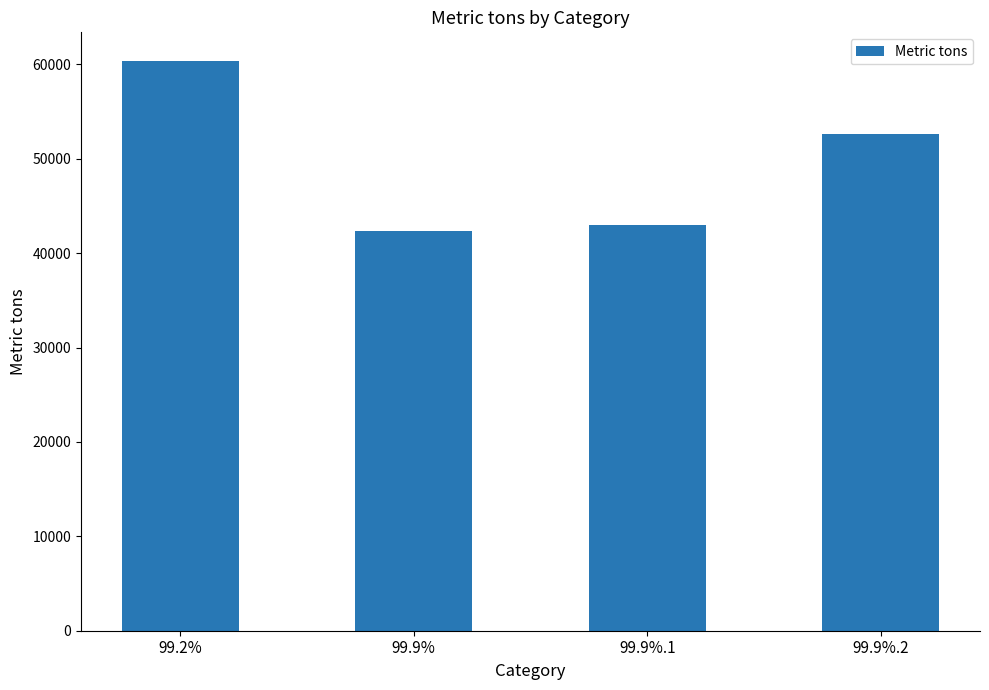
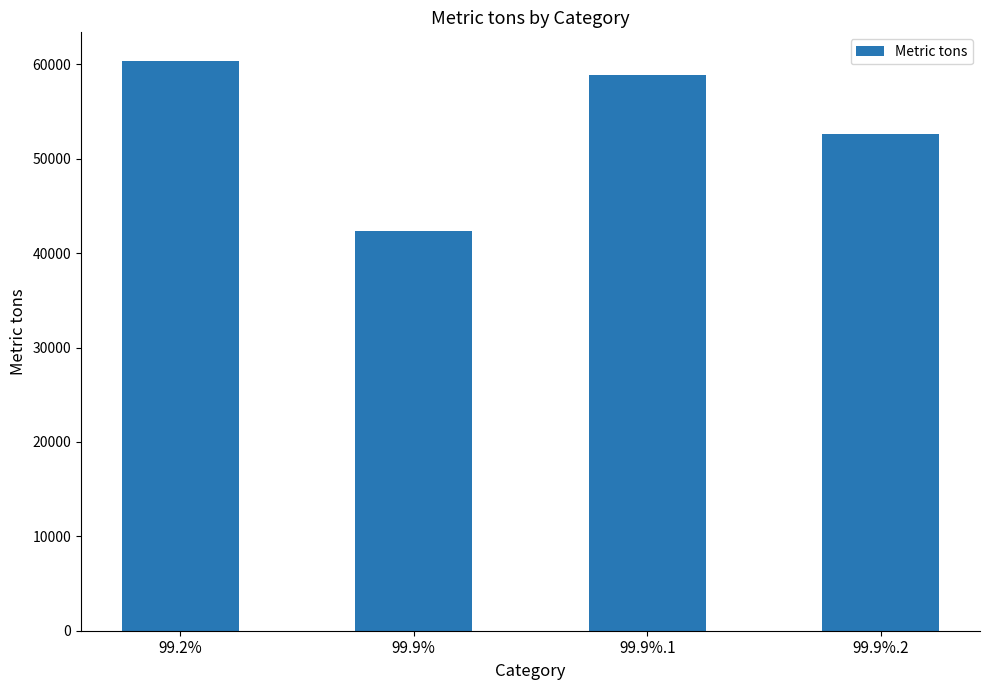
99.9%.1: 43000 -> 59000
